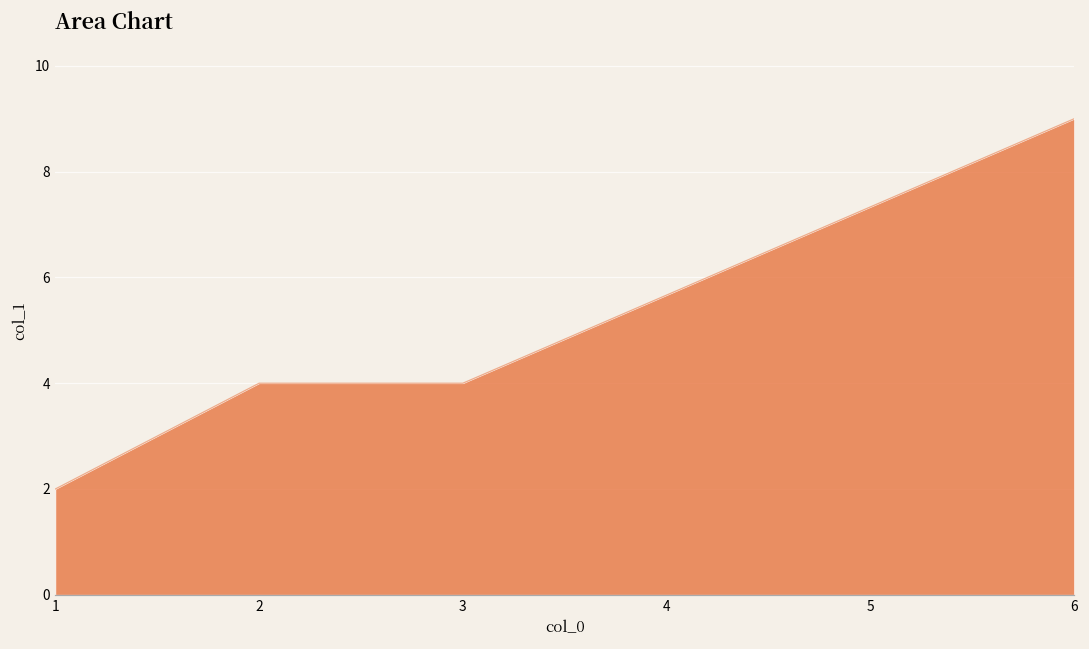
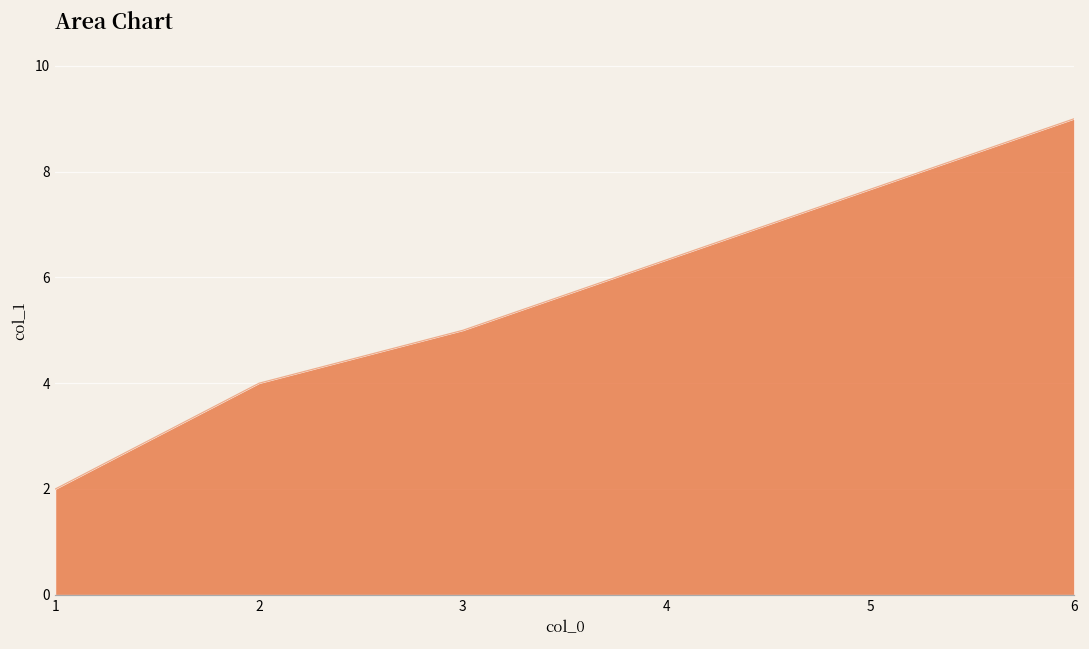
3: 4 -> 5
